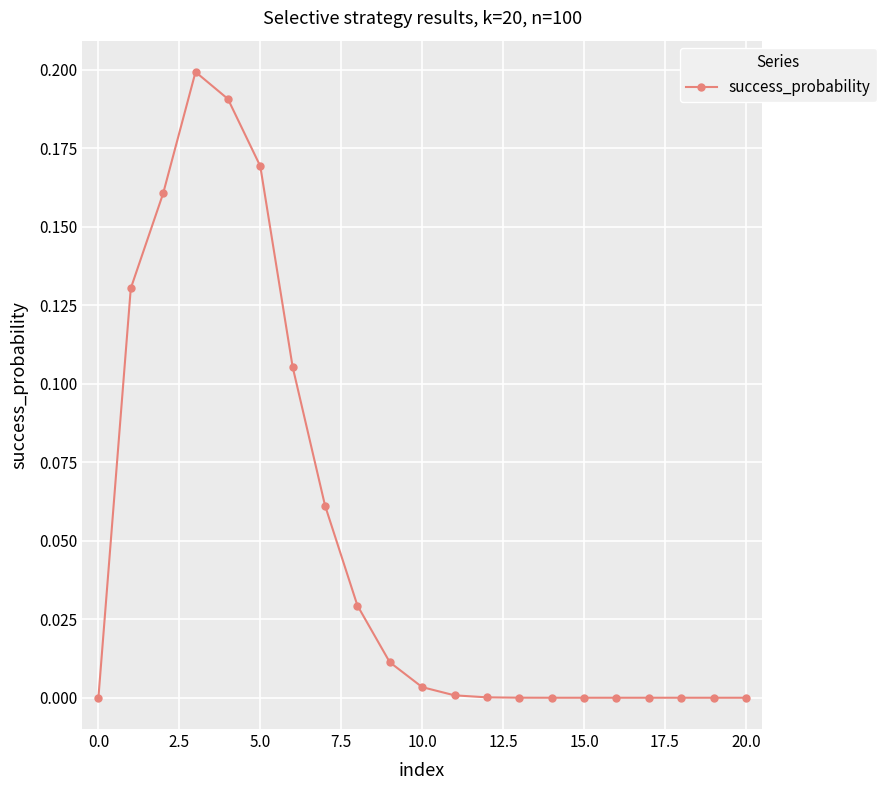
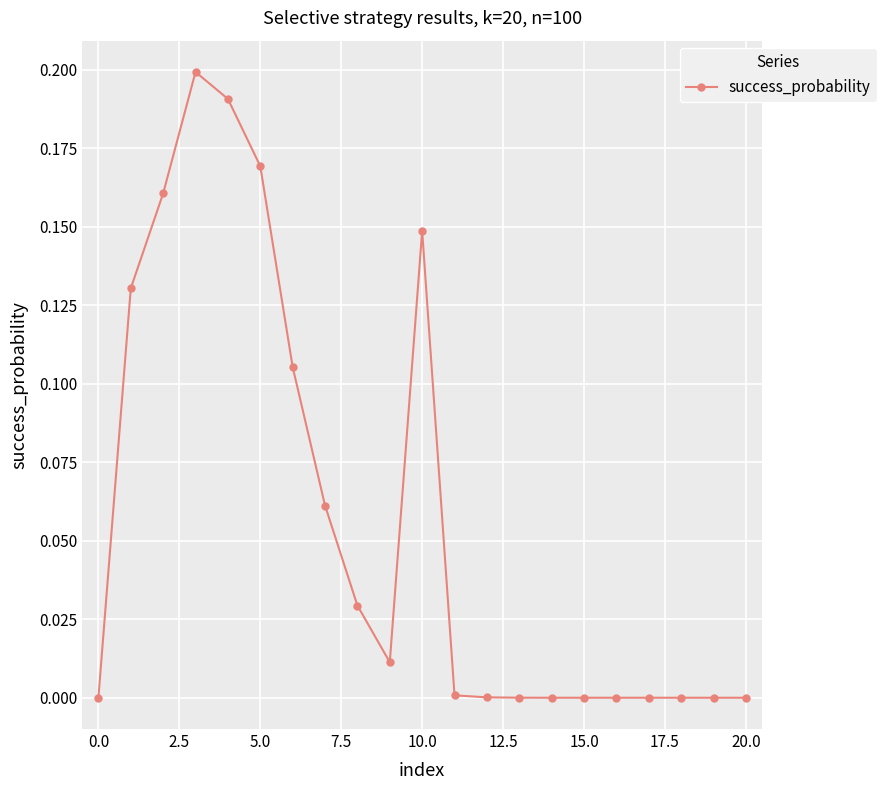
10.0: 0.003 -> 0.149
